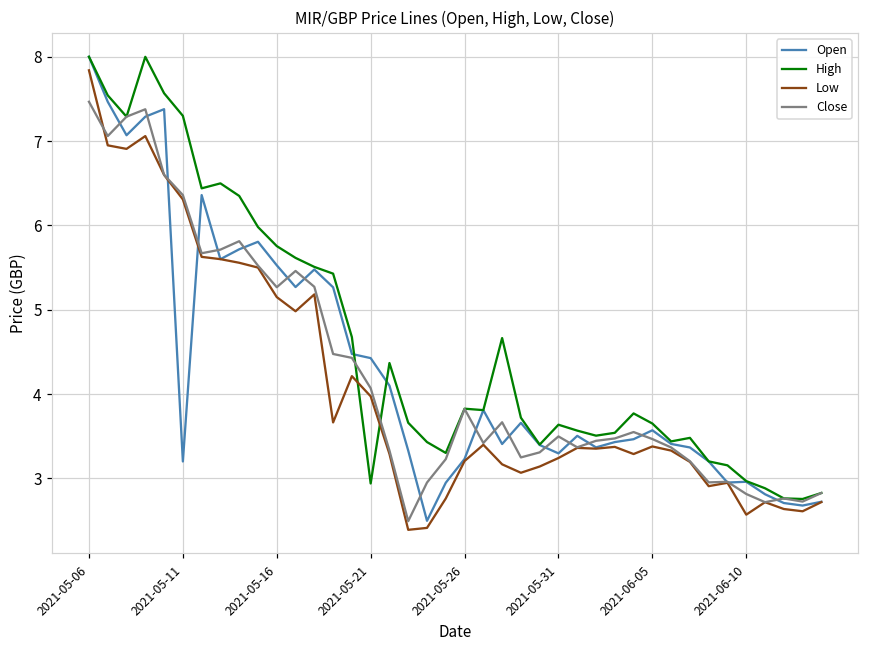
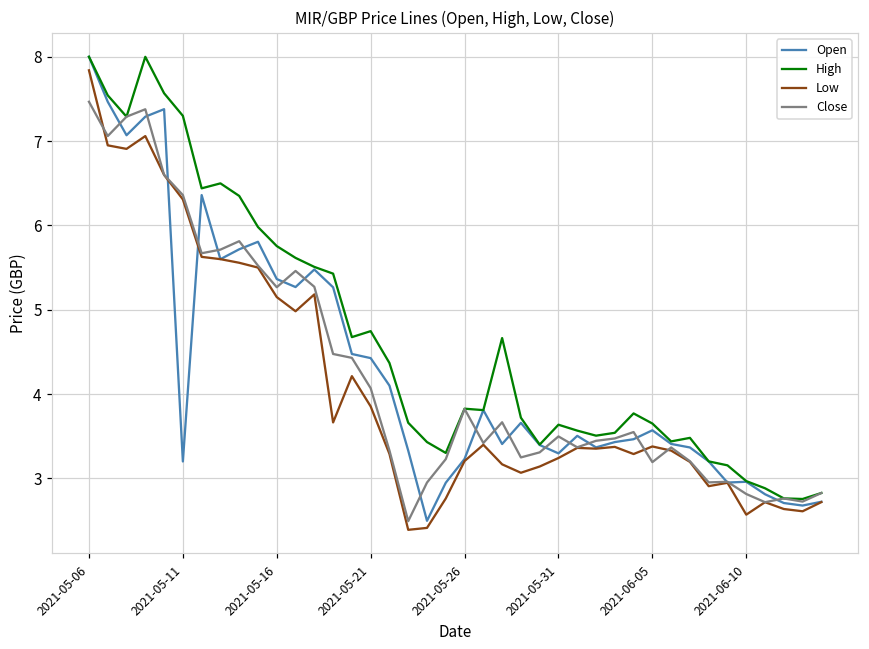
Open, 2021-05-16: 5.5 -> 5.4
High, 2021-05-21: 2.9 -> 4.7
Low, 2021-05-21: 4.0 -> 3.9
Close, 2021-06-05: 3.5 -> 3.2
